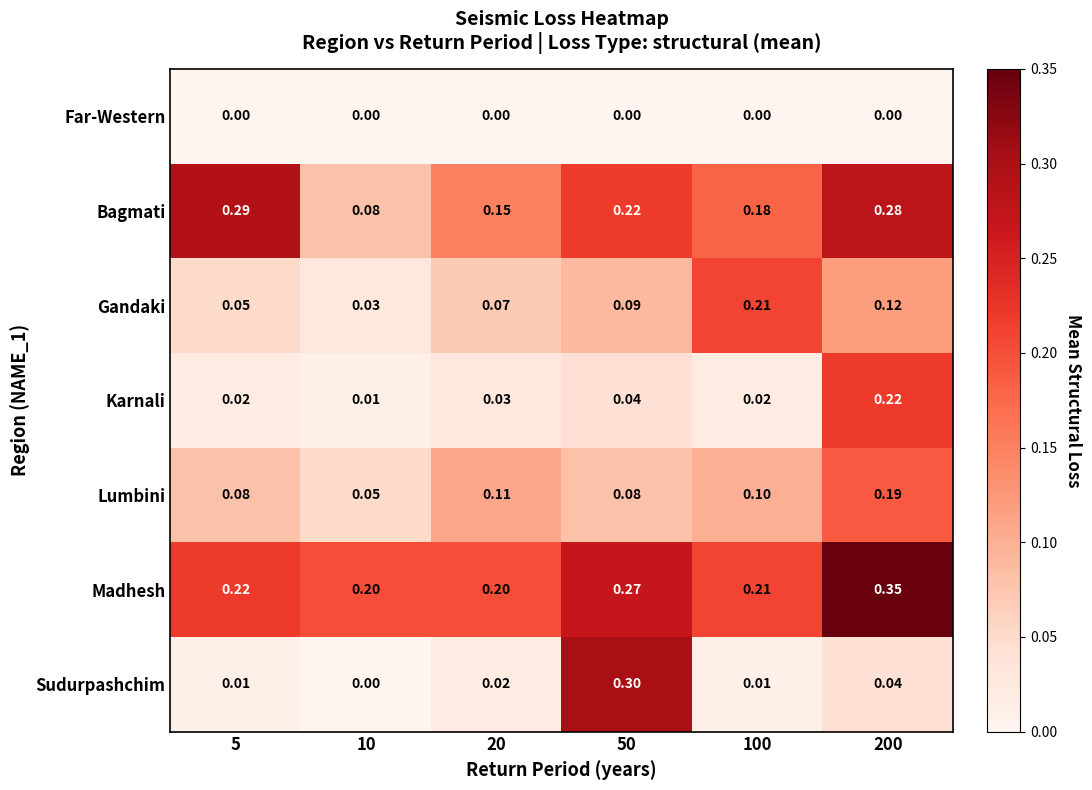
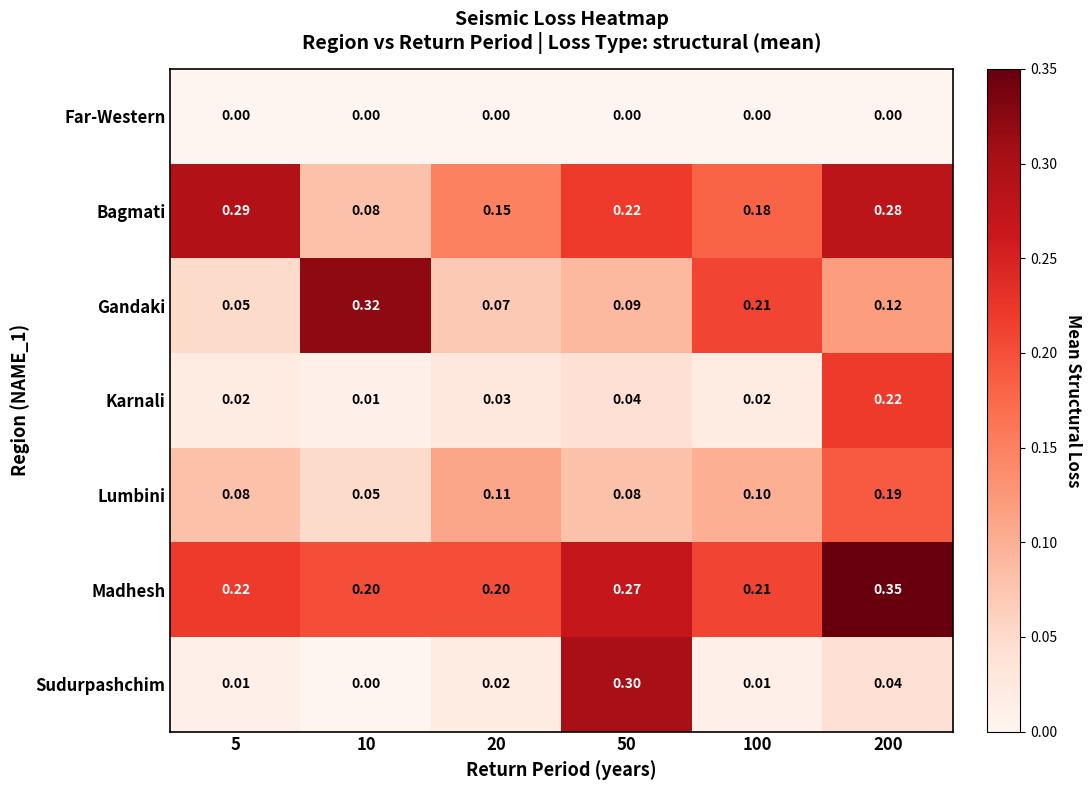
Gandaki, 10: 0.03 -> 0.32
